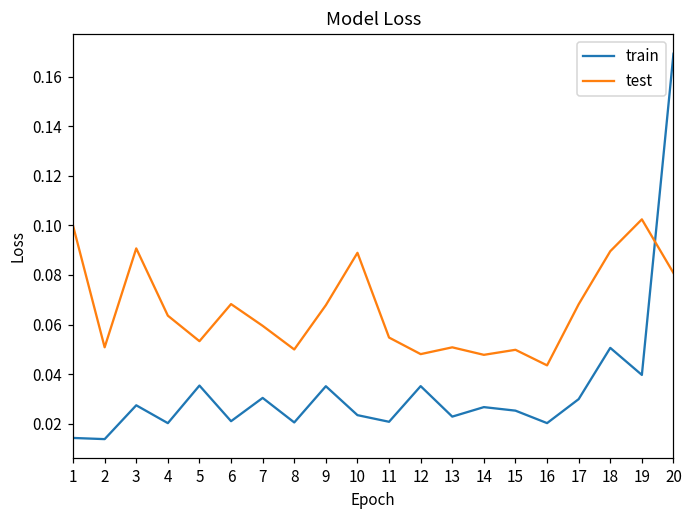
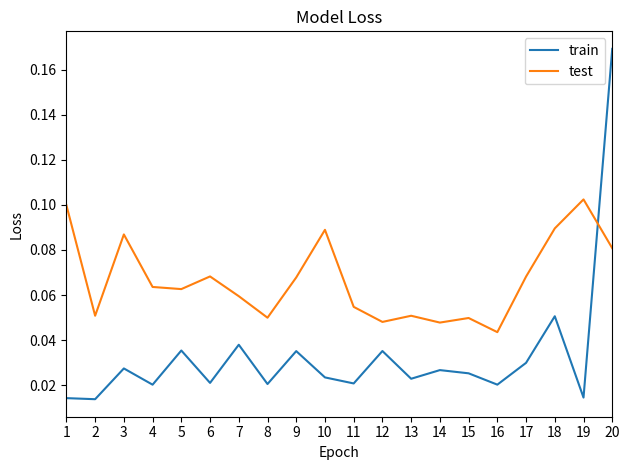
test, 3: 0.091 -> 0.087
test, 5: 0.053 -> 0.063
train, 7: 0.030 -> 0.038
train, 19: 0.040 -> 0.014
